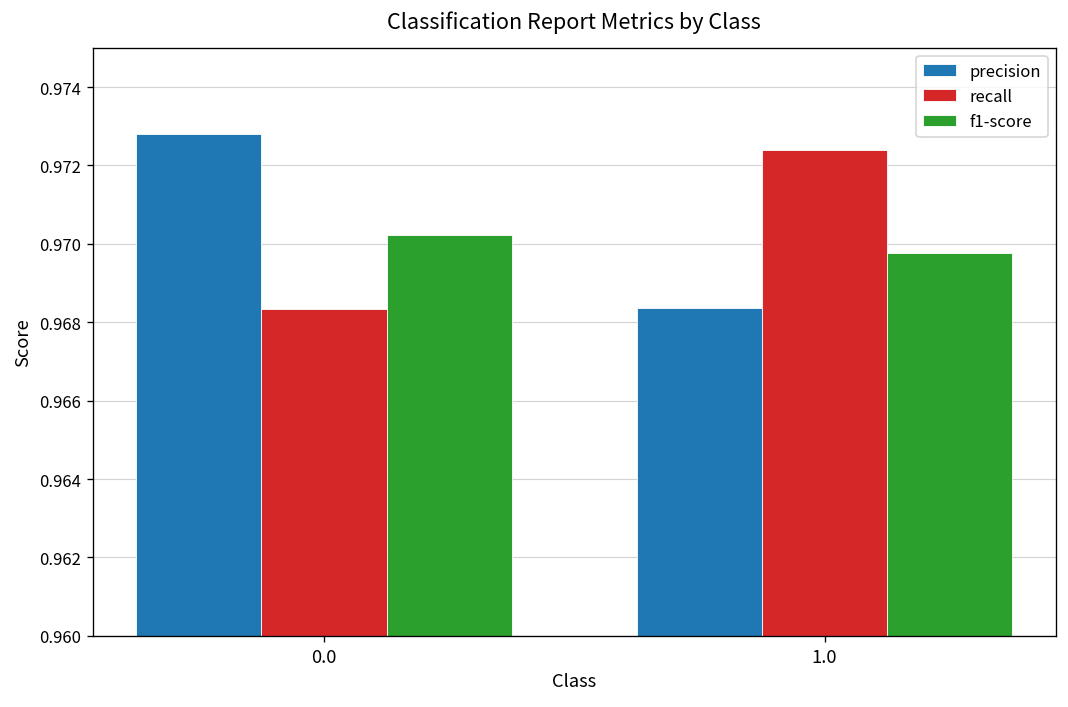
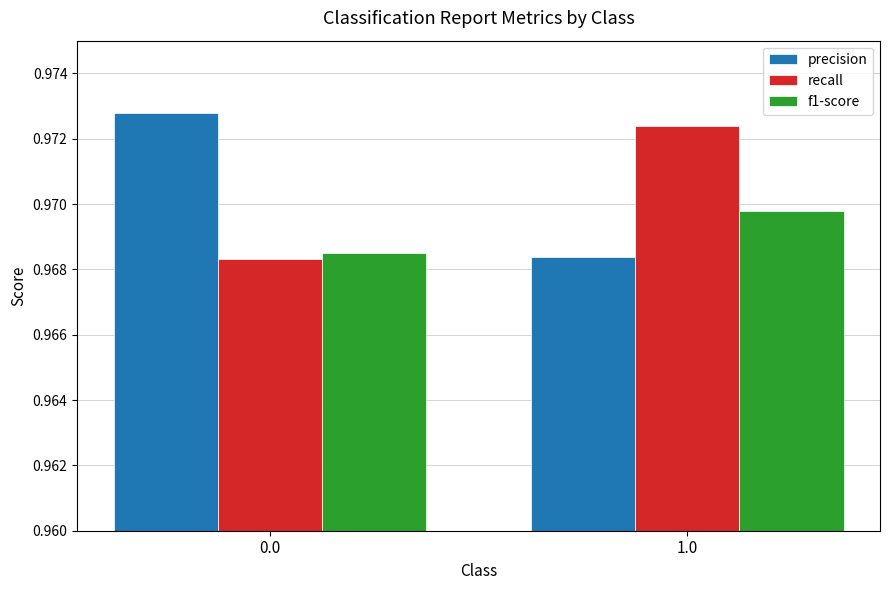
f1-score, 0.0: 0.9702 -> 0.9685
